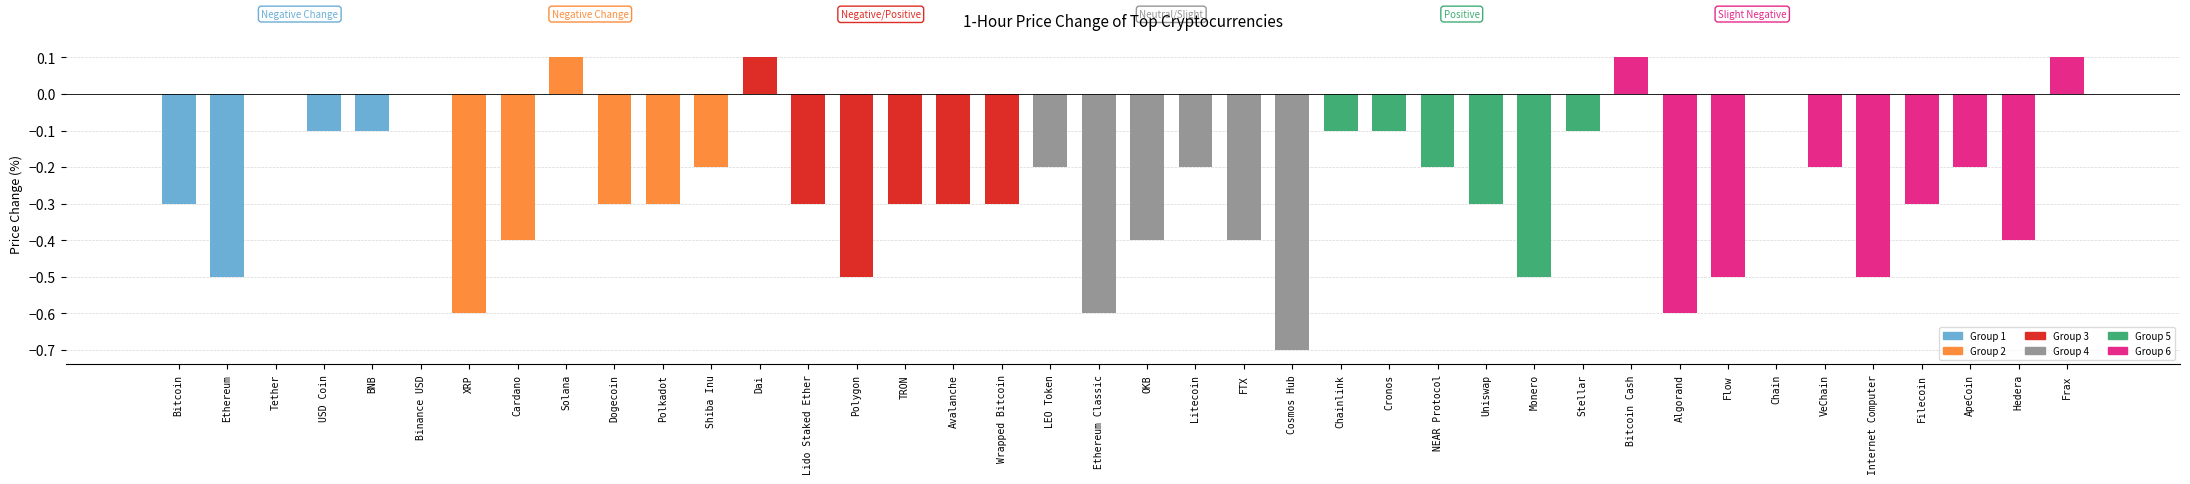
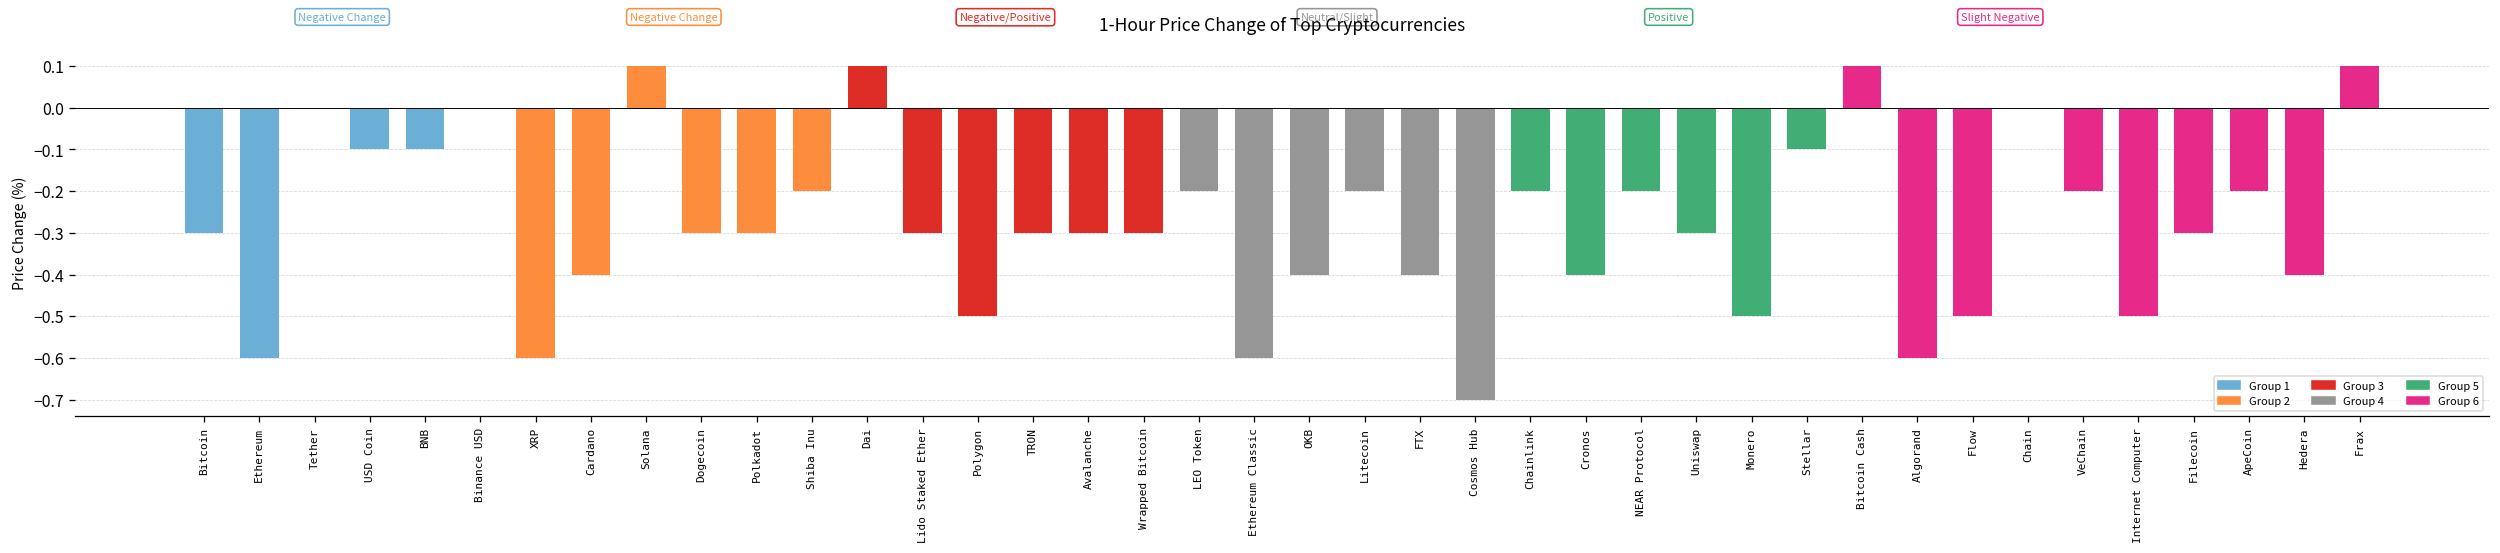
Ethereum: -0.5 -> -0.6
Chainlink: -0.1 -> -0.2
Cronos: -0.1 -> -0.4
